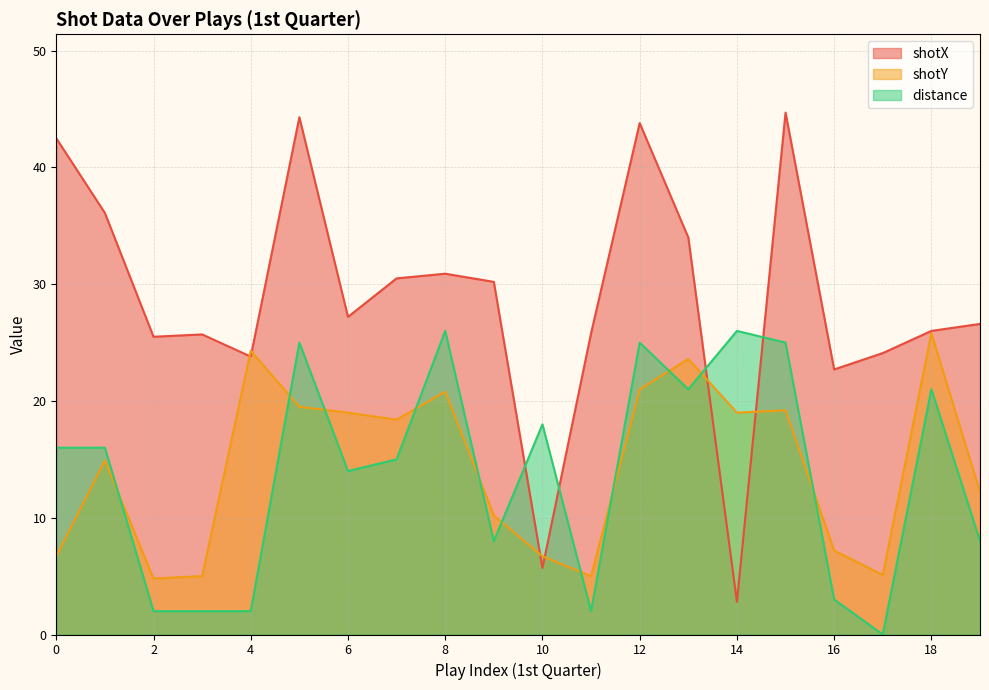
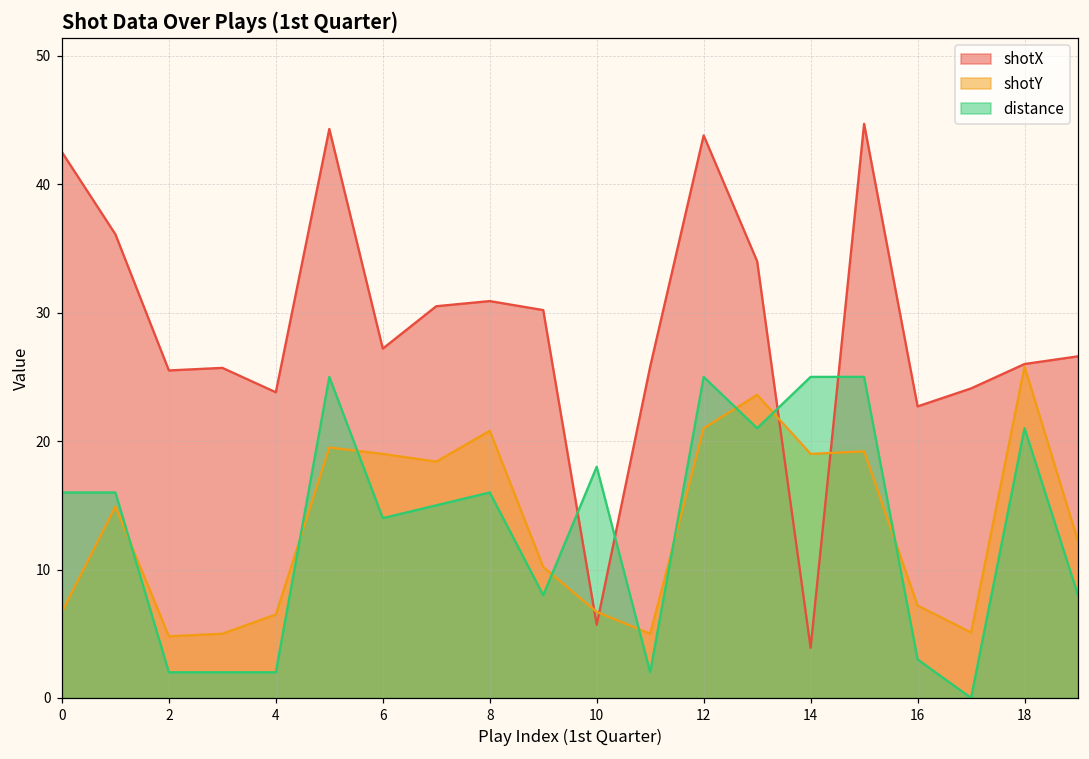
shotY, 4: 24.3 -> 6.5
distance, 8: 26 -> 16
shotX, 14: 2.8 -> 3.9
distance, 14: 26 -> 25
